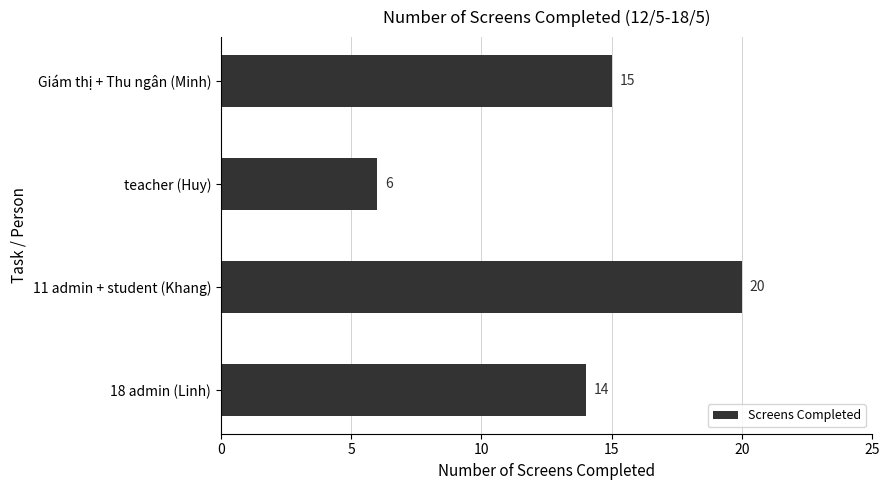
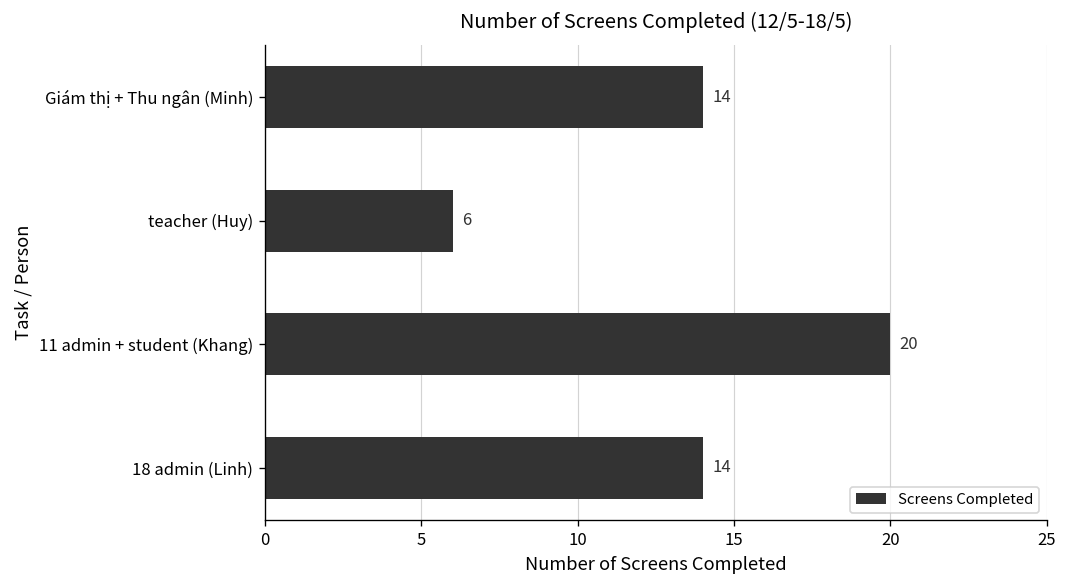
Giám thị + Thu ngân (Minh): 15 -> 14
